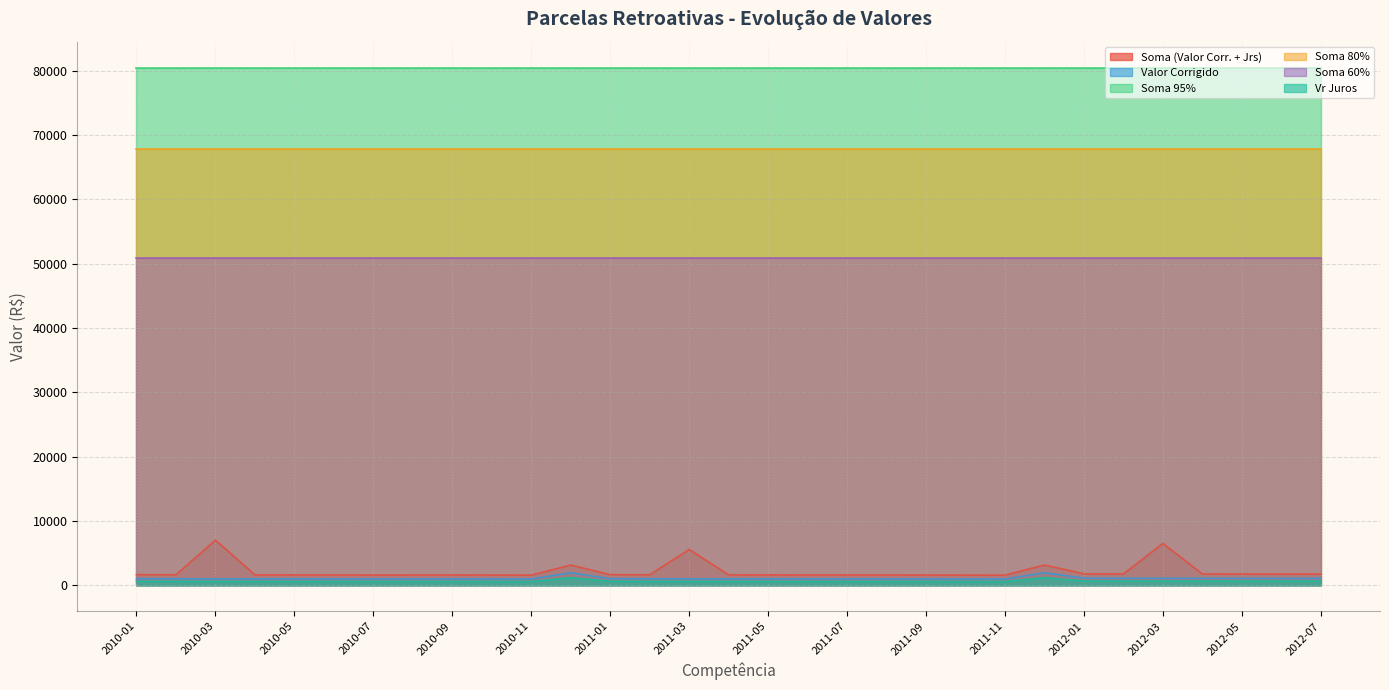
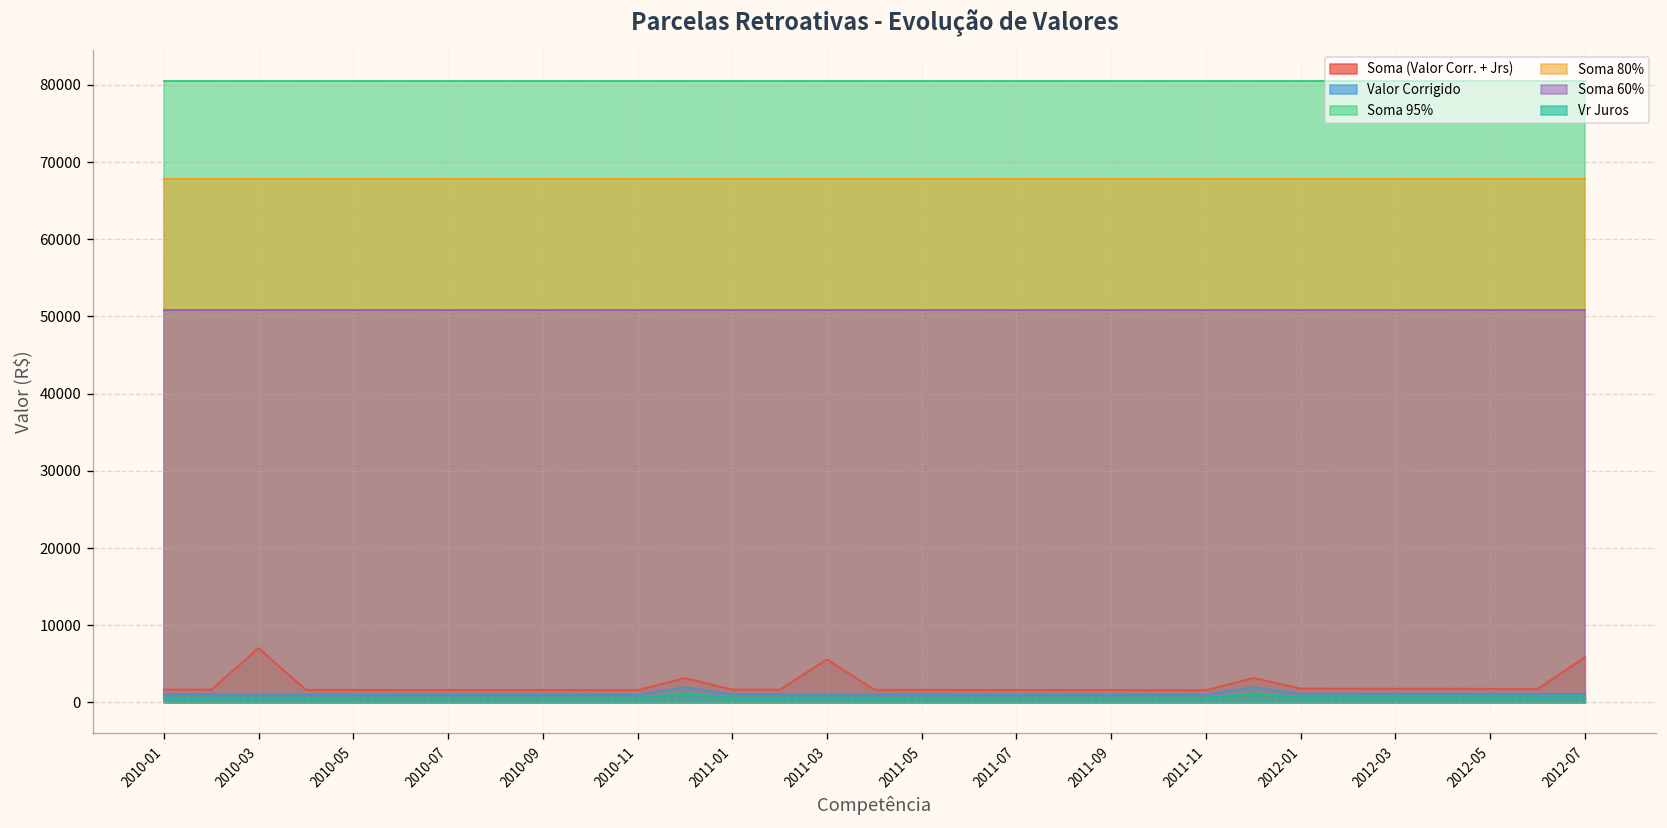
Soma (Valor Corr. + Jrs), 2012-03: 7000 -> 2000
Soma (Valor Corr. + Jrs), 2012-07: 2000 -> 6000
